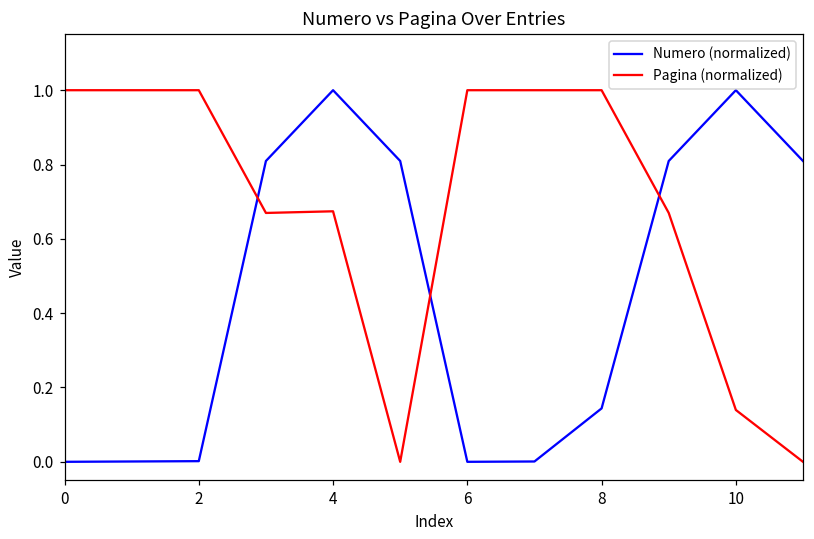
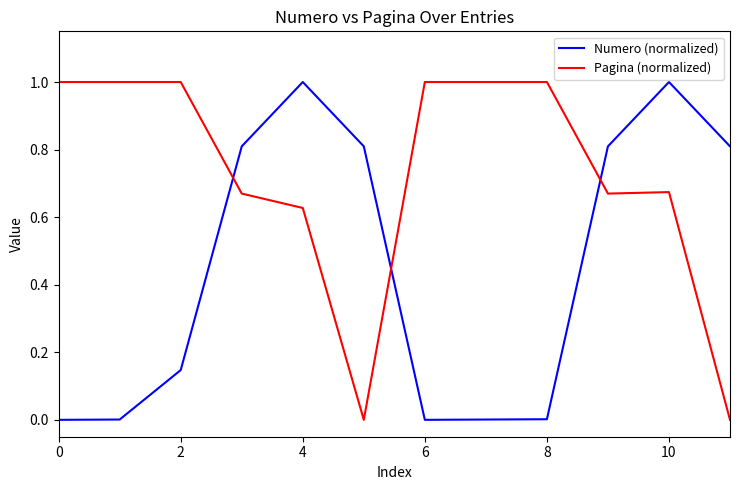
Numero (normalized), 2: 0.00 -> 0.15
Pagina (normalized), 4: 0.67 -> 0.63
Numero (normalized), 8: 0.14 -> 0.00
Pagina (normalized), 10: 0.14 -> 0.67
